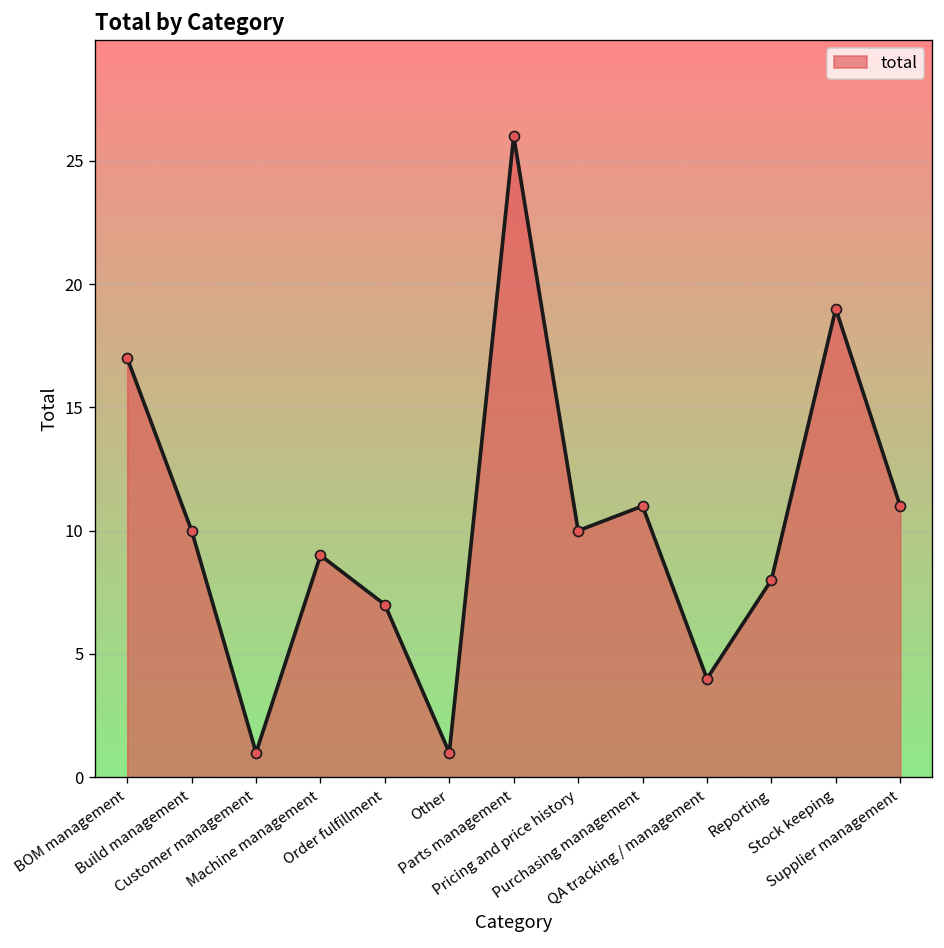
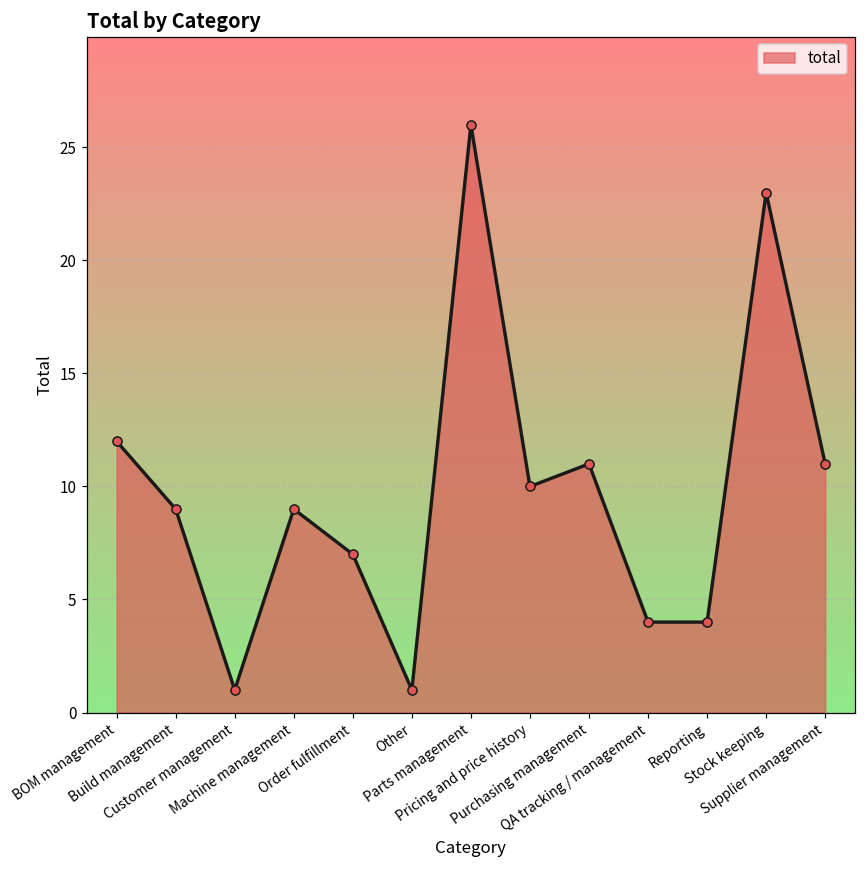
BOM management: 17 -> 12
Build management: 10 -> 9
Reporting: 8 -> 4
Stock keeping: 19 -> 23
